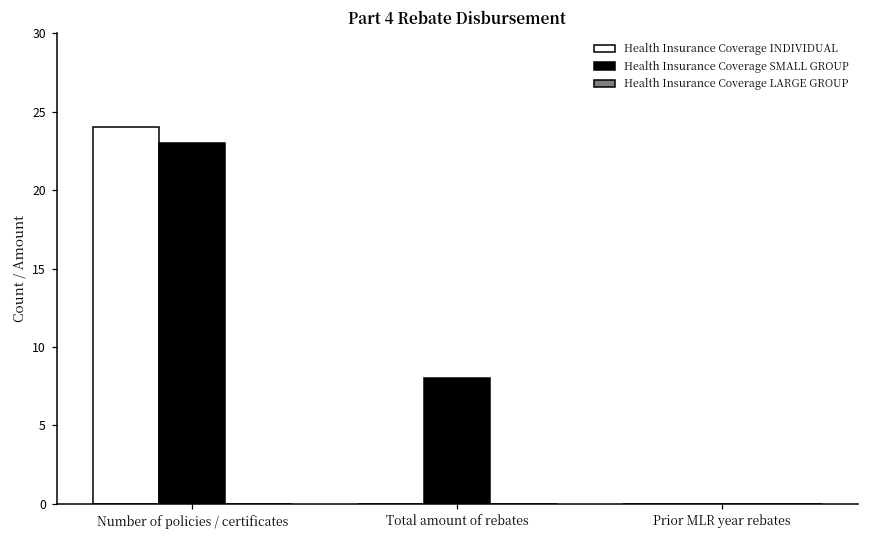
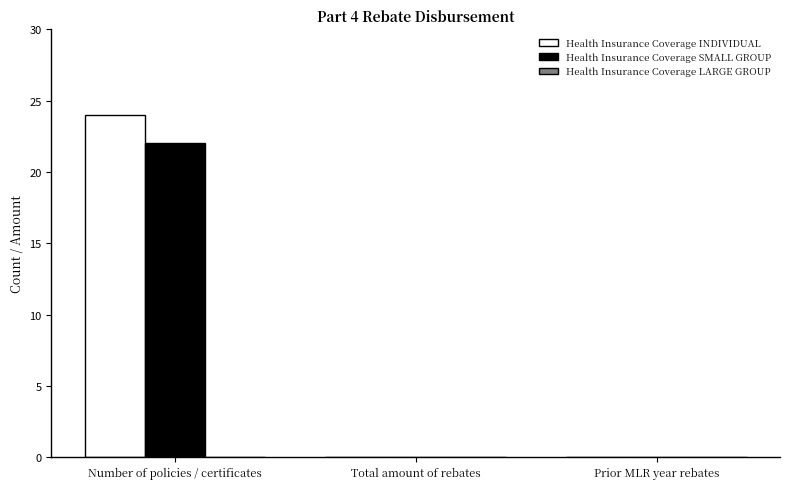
Health Insurance Coverage SMALL GROUP, Number of policies / certificates: 23 -> 22
Health Insurance Coverage SMALL GROUP, Total amount of rebates: 8 -> 0
